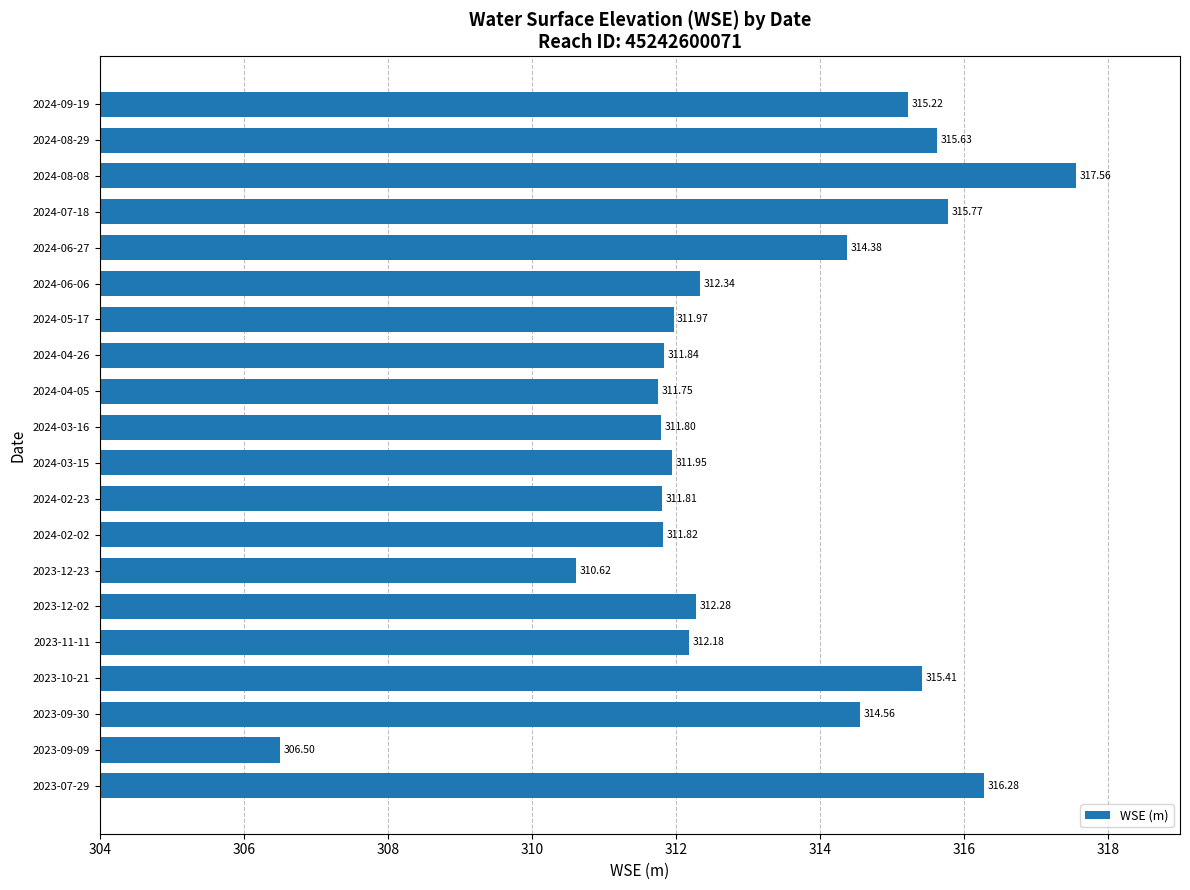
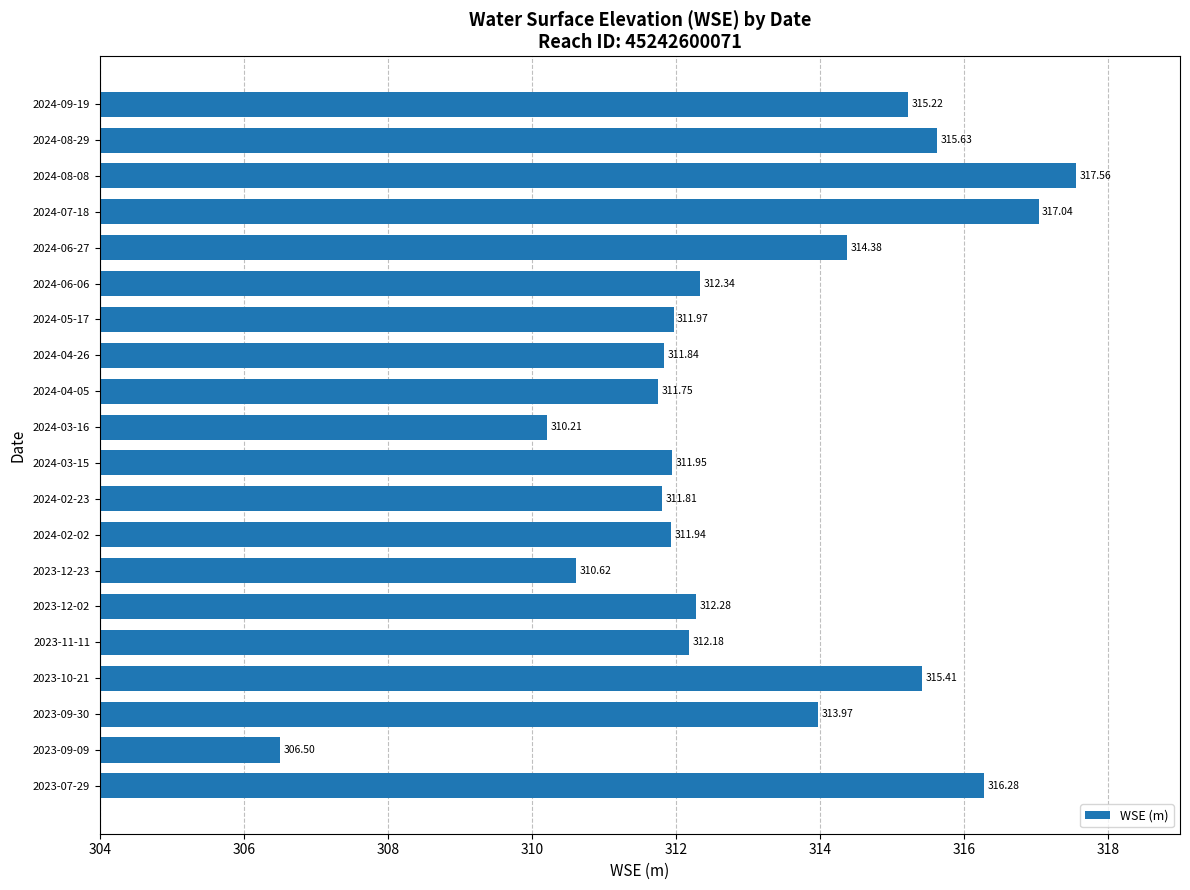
2024-07-18: 315.77 -> 317.04
2024-03-16: 311.80 -> 310.21
2024-02-02: 311.82 -> 311.94
2023-09-30: 314.56 -> 313.97
